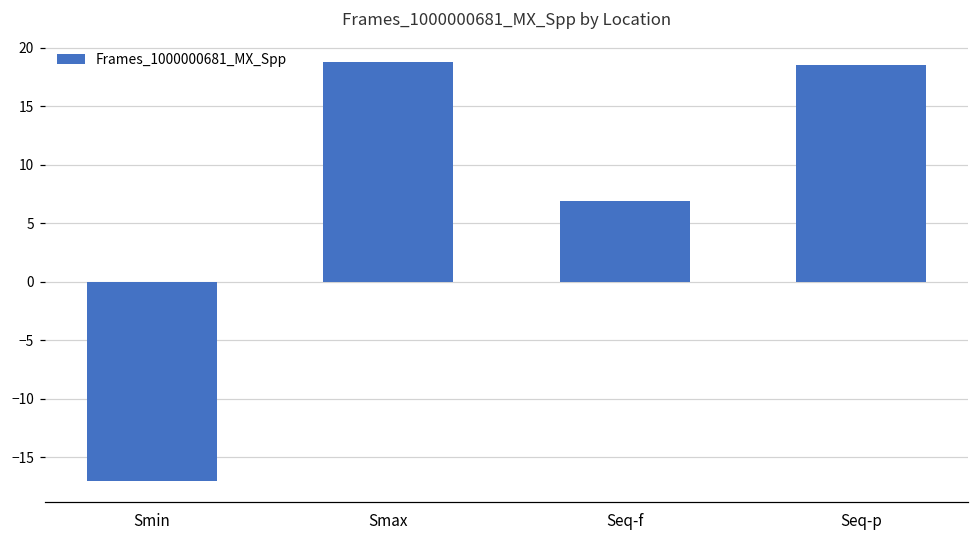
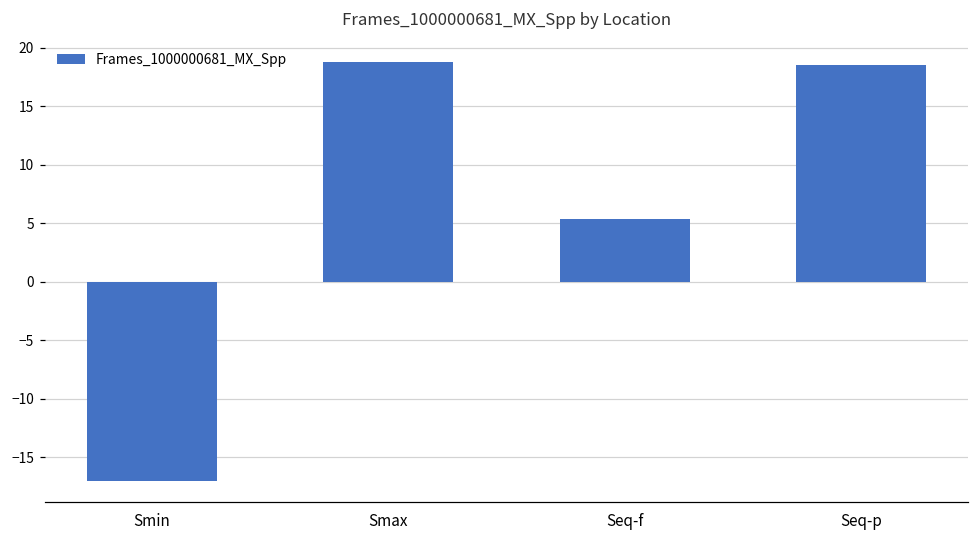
Seq-f: 6.9 -> 5.4
